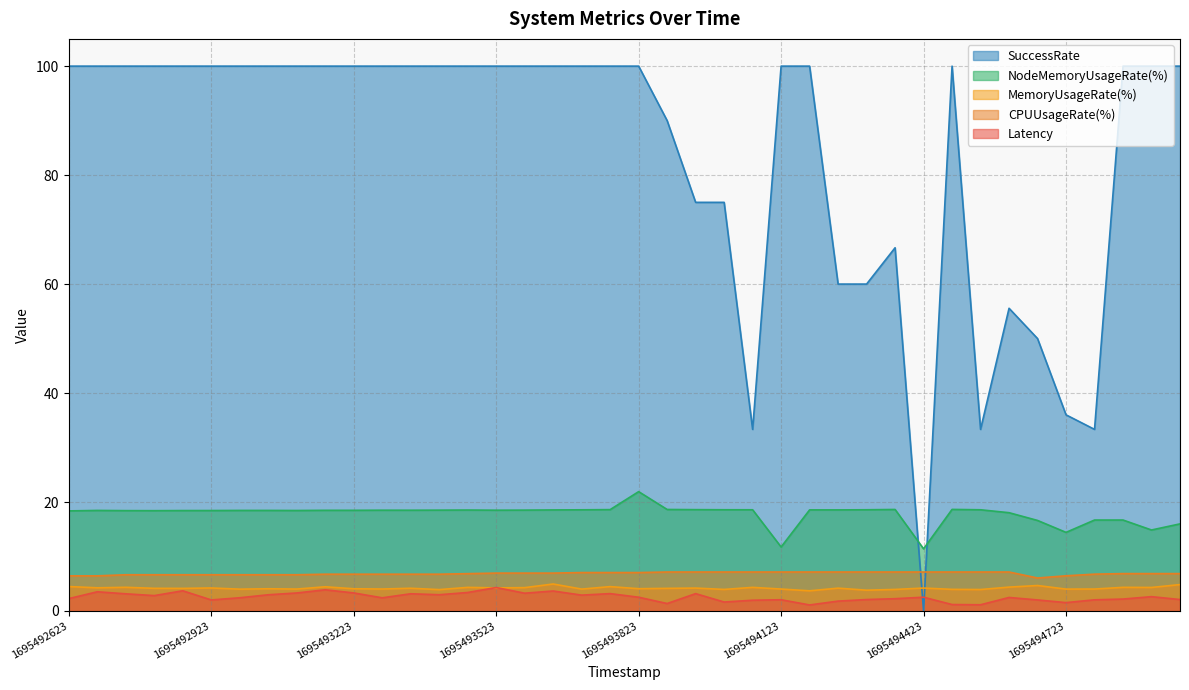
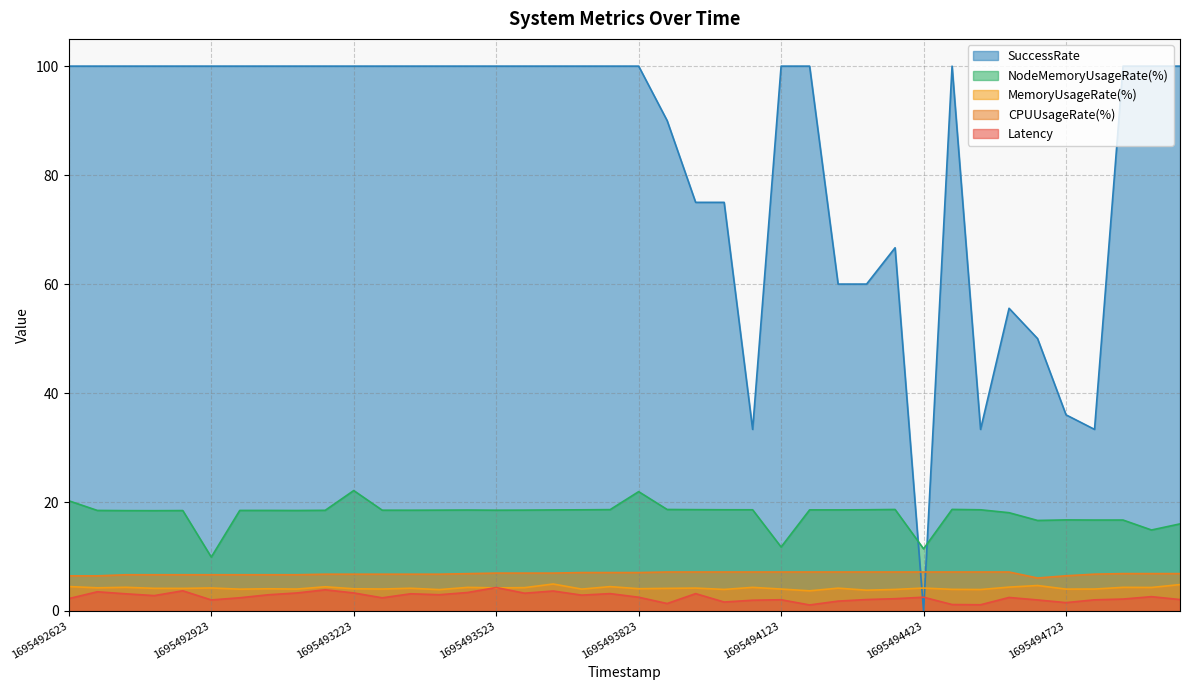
NodeMemoryUsageRate(%), 1695492623: 18 -> 20
NodeMemoryUsageRate(%), 1695492923: 18 -> 10
NodeMemoryUsageRate(%), 1695493223: 18 -> 22
NodeMemoryUsageRate(%), 1695494723: 14 -> 17
